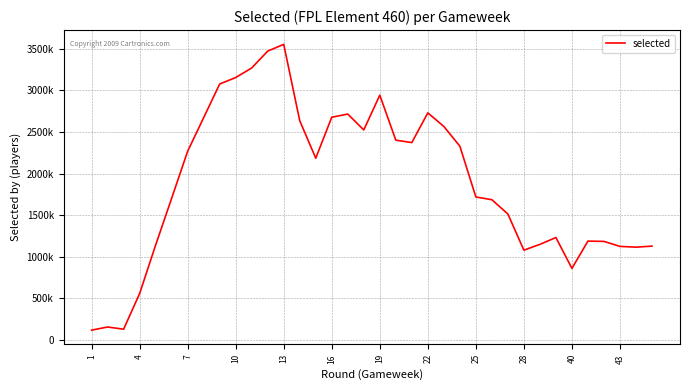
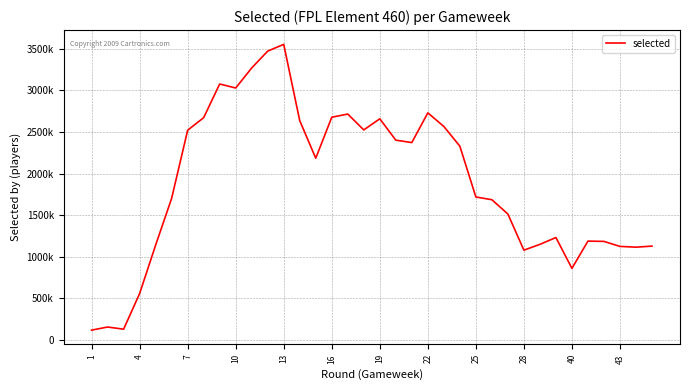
7: 2300000 -> 2500000
10: 3200000 -> 3000000
19: 2900000 -> 2700000
